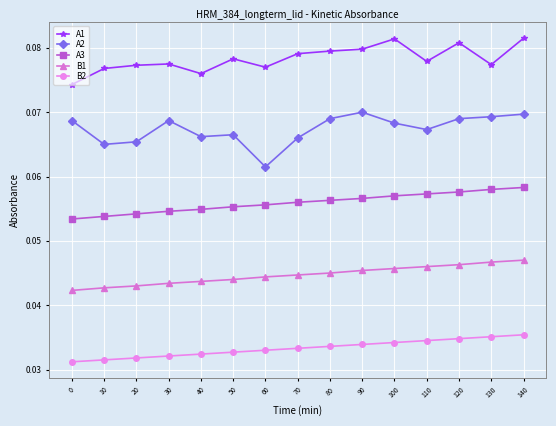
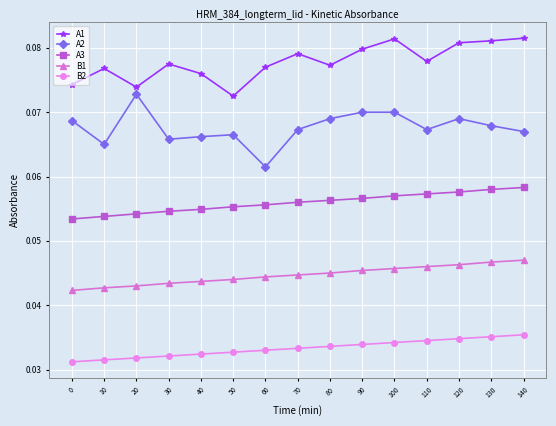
A1, 20: 0.077 -> 0.074
A2, 20: 0.065 -> 0.073
A2, 30: 0.069 -> 0.066
A1, 50: 0.078 -> 0.073
A2, 70: 0.066 -> 0.067
A1, 80: 0.080 -> 0.077
A2, 100: 0.068 -> 0.070
A1, 130: 0.077 -> 0.081
A2, 130: 0.069 -> 0.068
A2, 140: 0.070 -> 0.067
